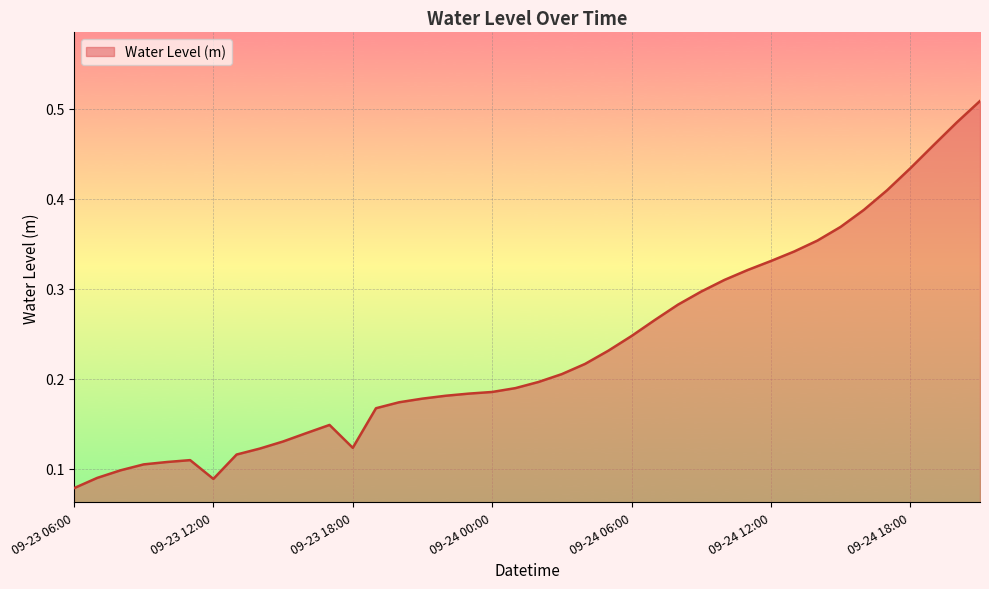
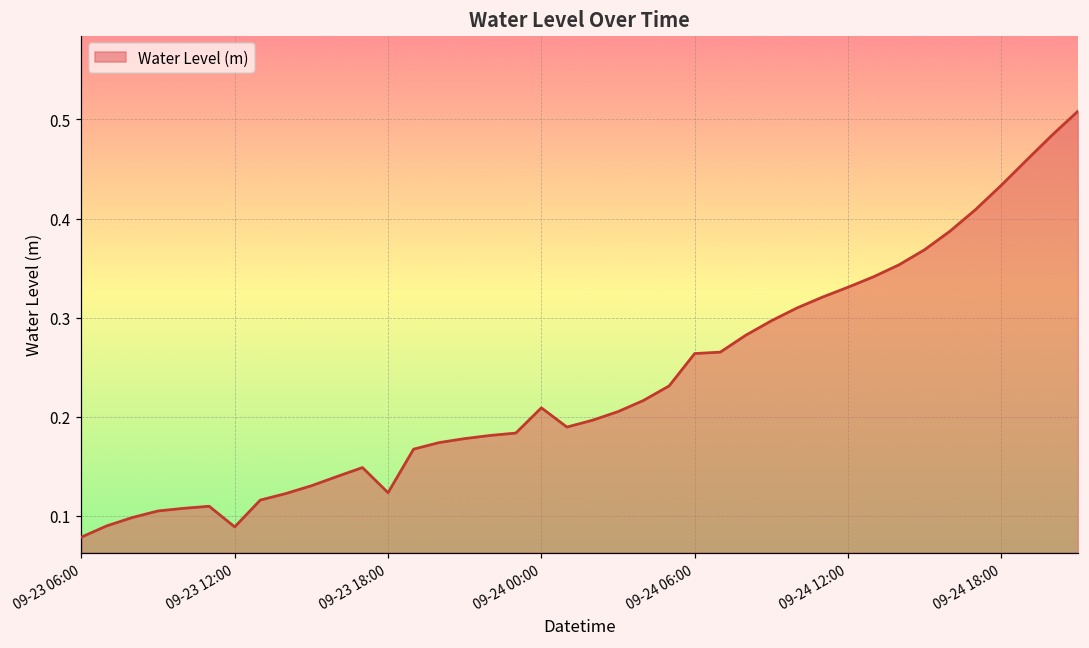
09-24 00:00: 0.19 -> 0.21
09-24 06:00: 0.25 -> 0.26
